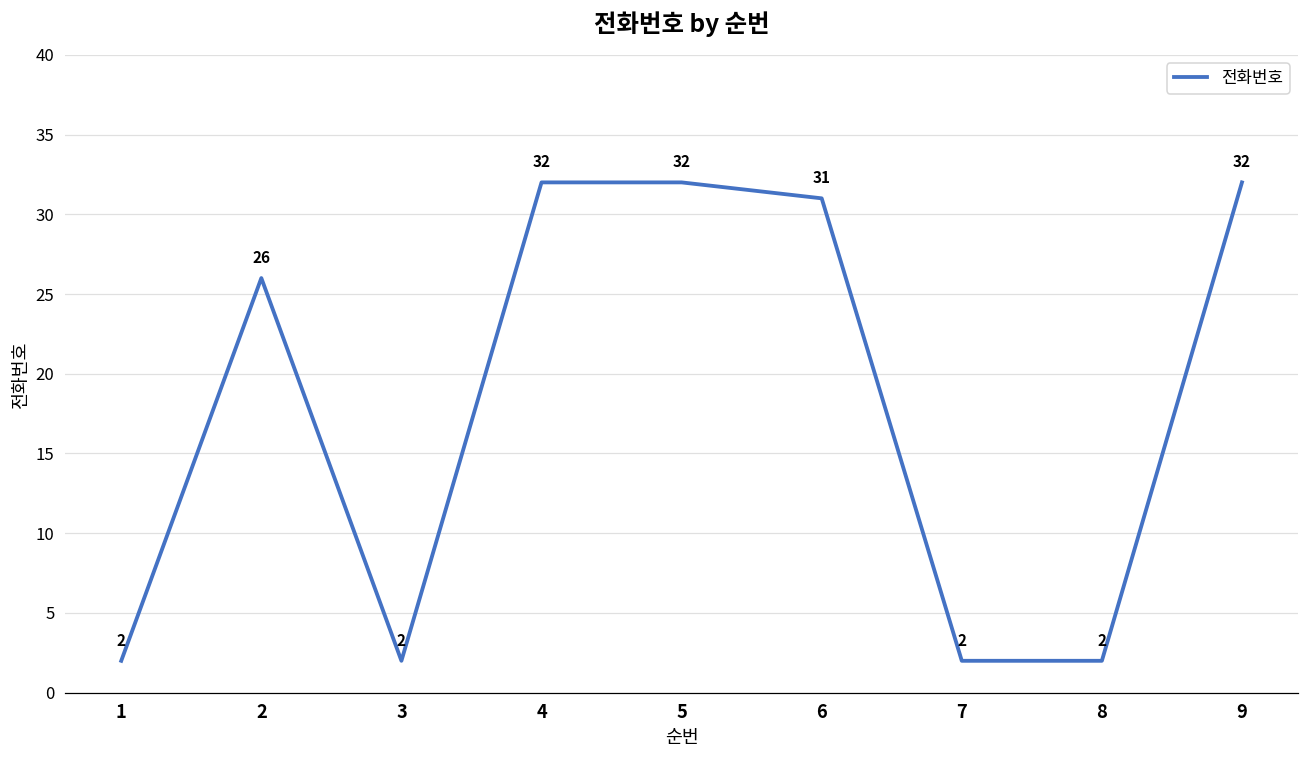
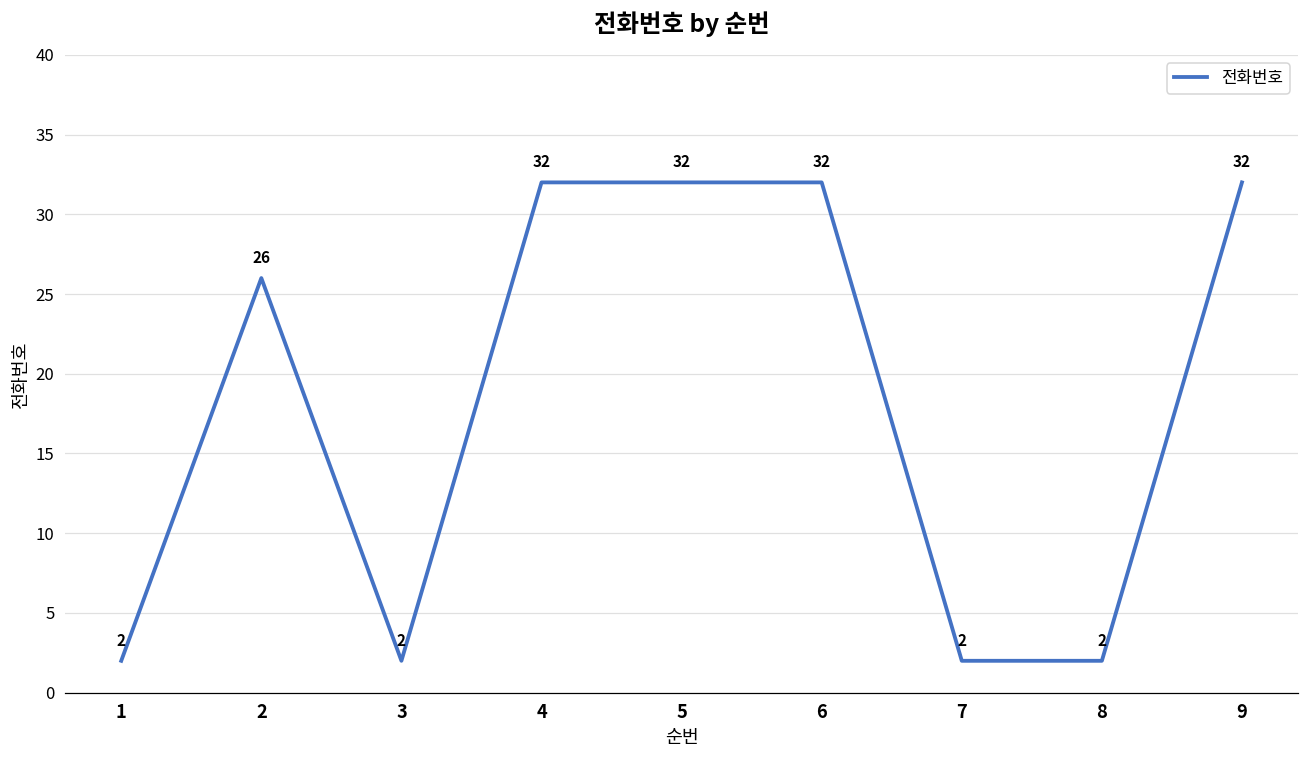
6: 31 -> 32
